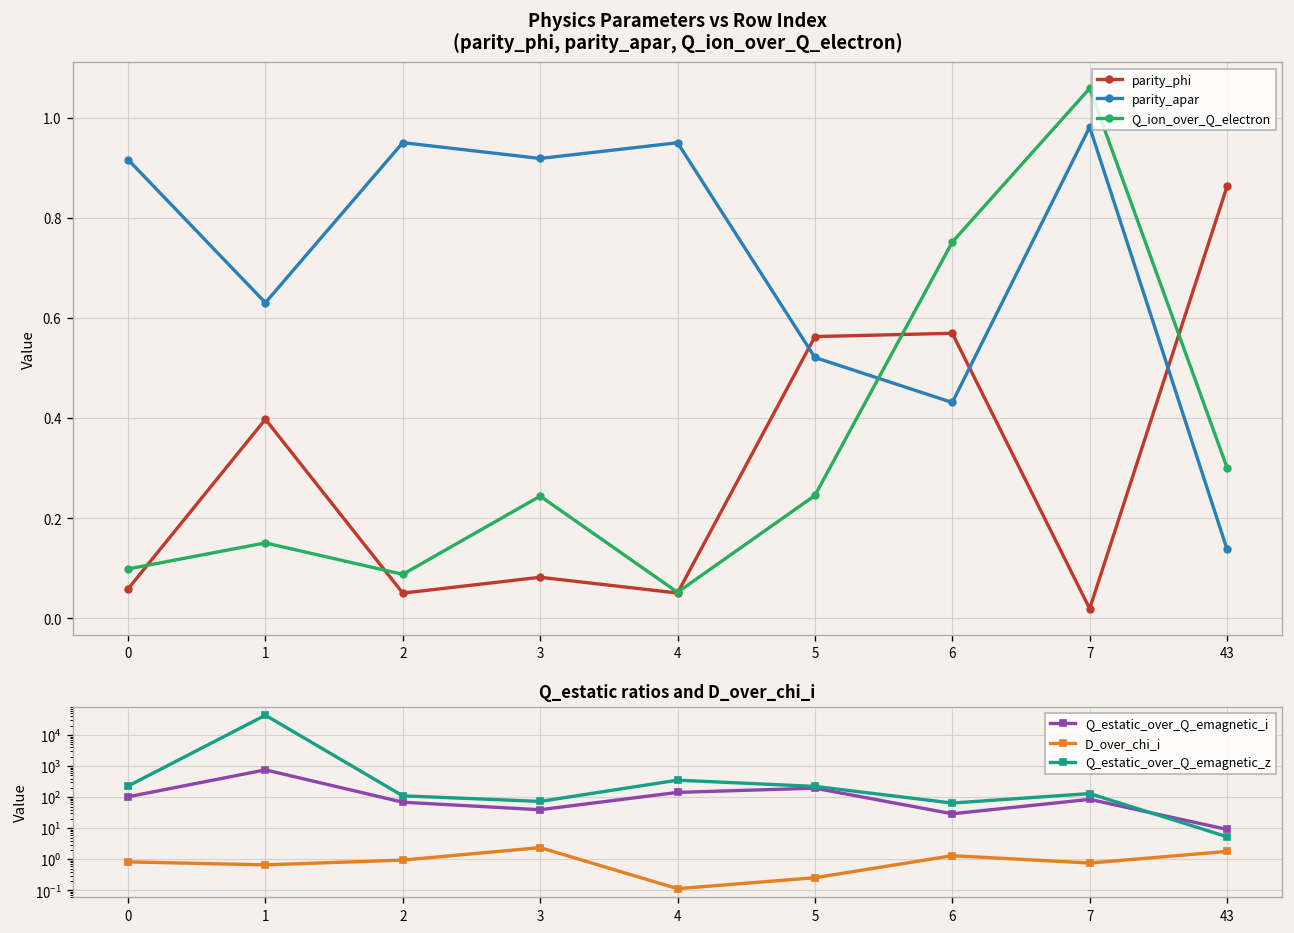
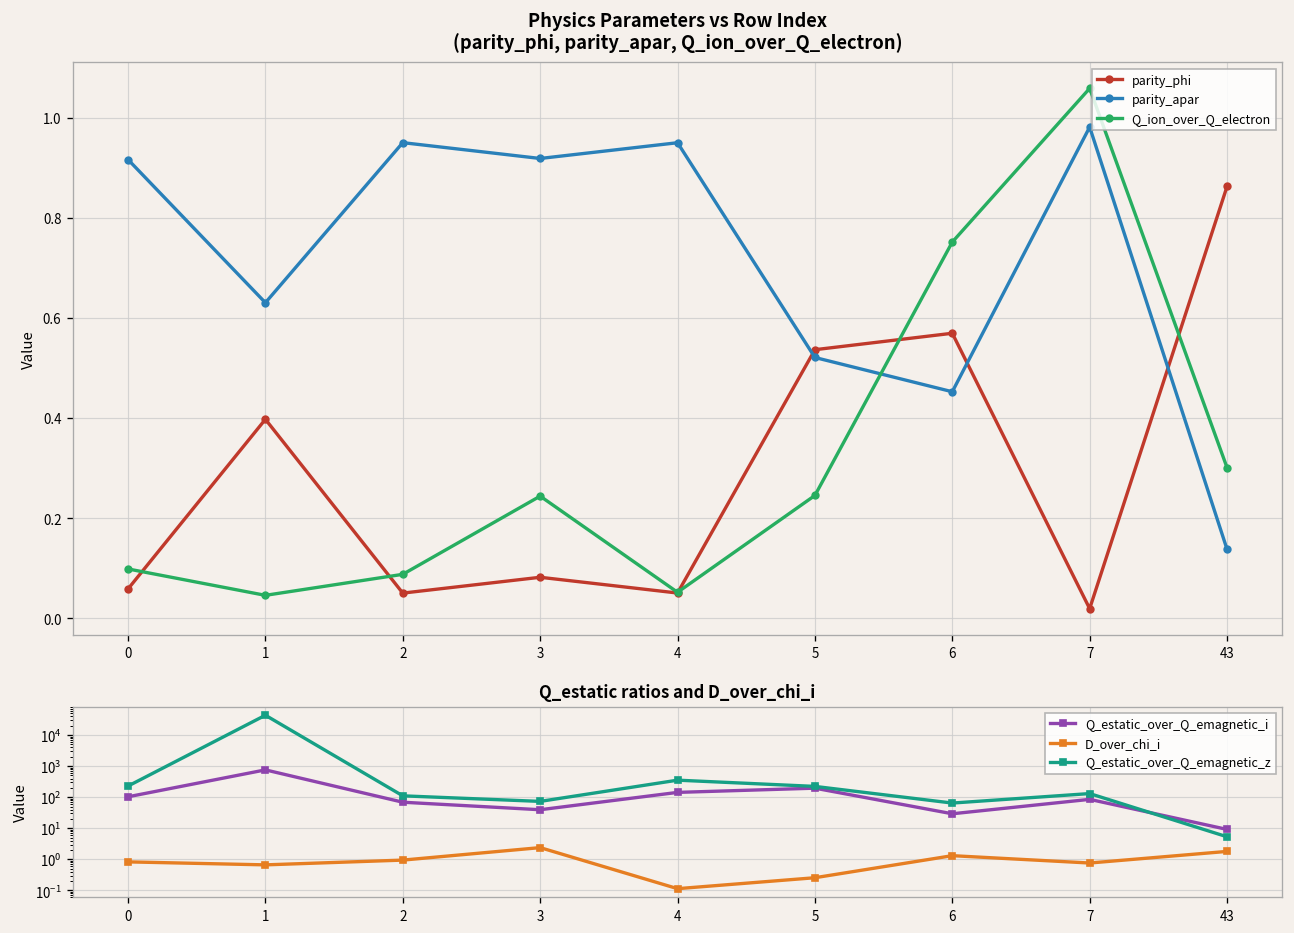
Physics Parameters vs Row Index (parity_phi, parity_apar, Q_ion_over_Q_electron), Q_ion_over_Q_electron, 1: 0.15 -> 0.05
Physics Parameters vs Row Index (parity_phi, parity_apar, Q_ion_over_Q_electron), parity_phi, 5: 0.56 -> 0.54
Physics Parameters vs Row Index (parity_phi, parity_apar, Q_ion_over_Q_electron), parity_apar, 6: 0.43 -> 0.45
